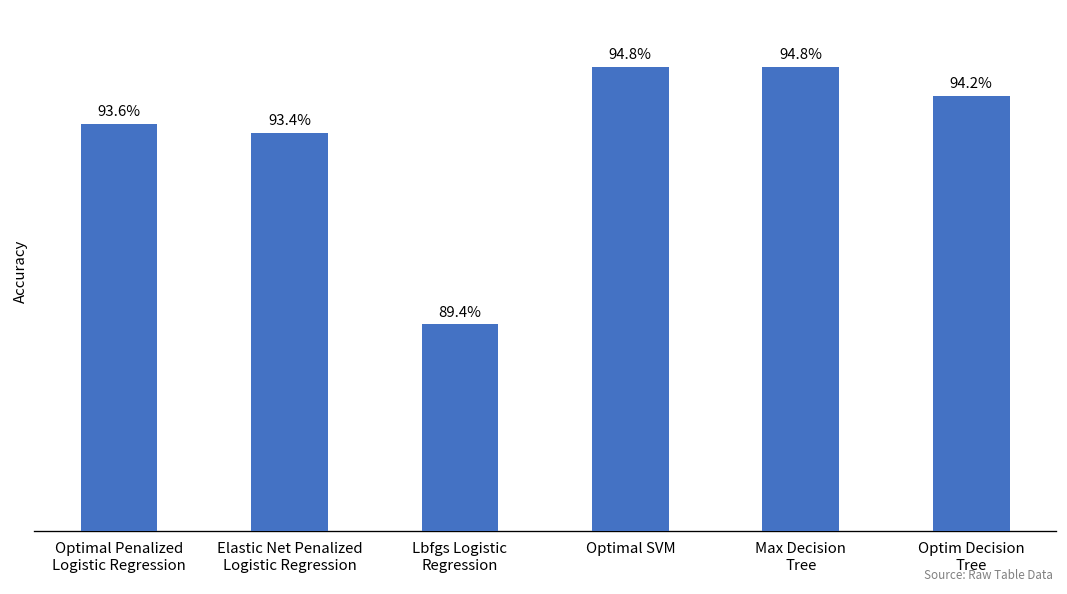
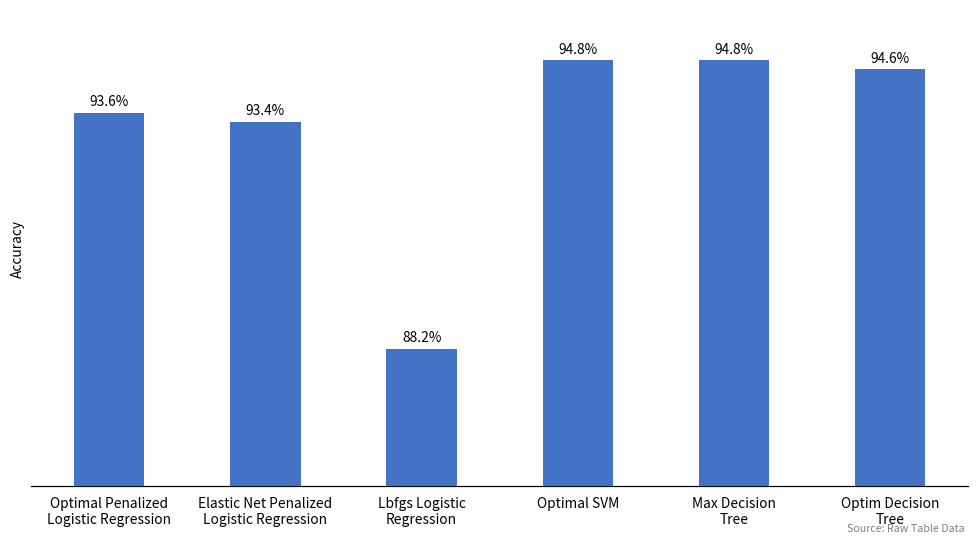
Lbfgs Logistic Regression: 89.4% -> 88.2%
Optim Decision Tree: 94.2% -> 94.6%
